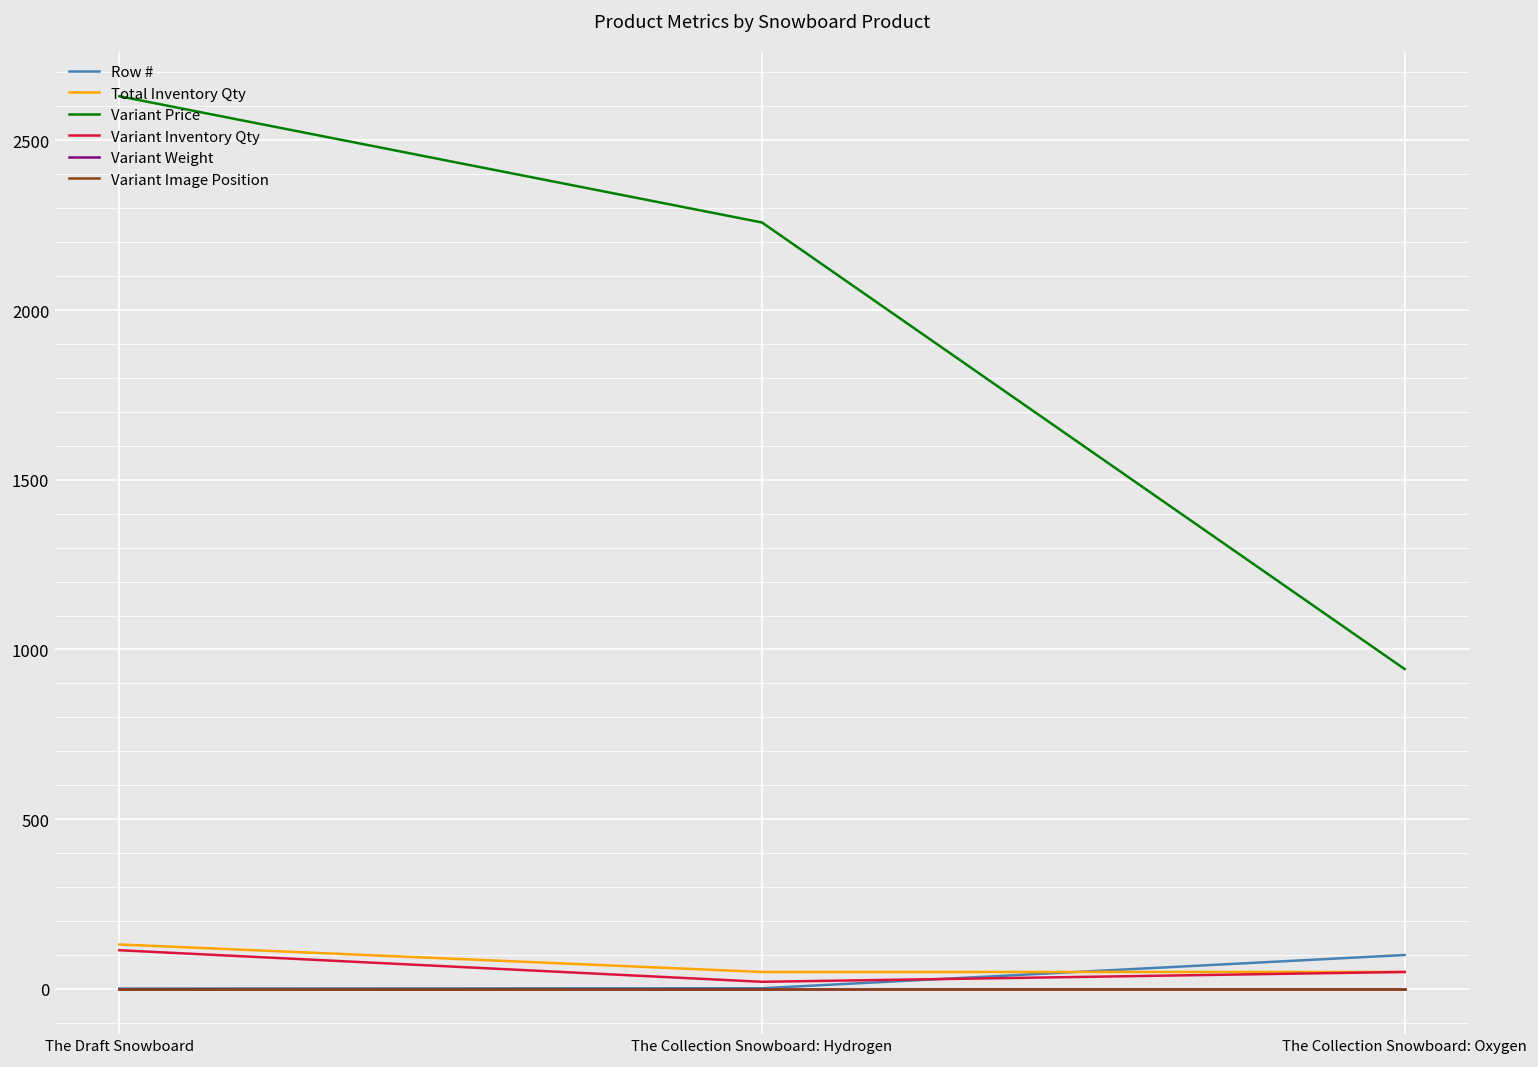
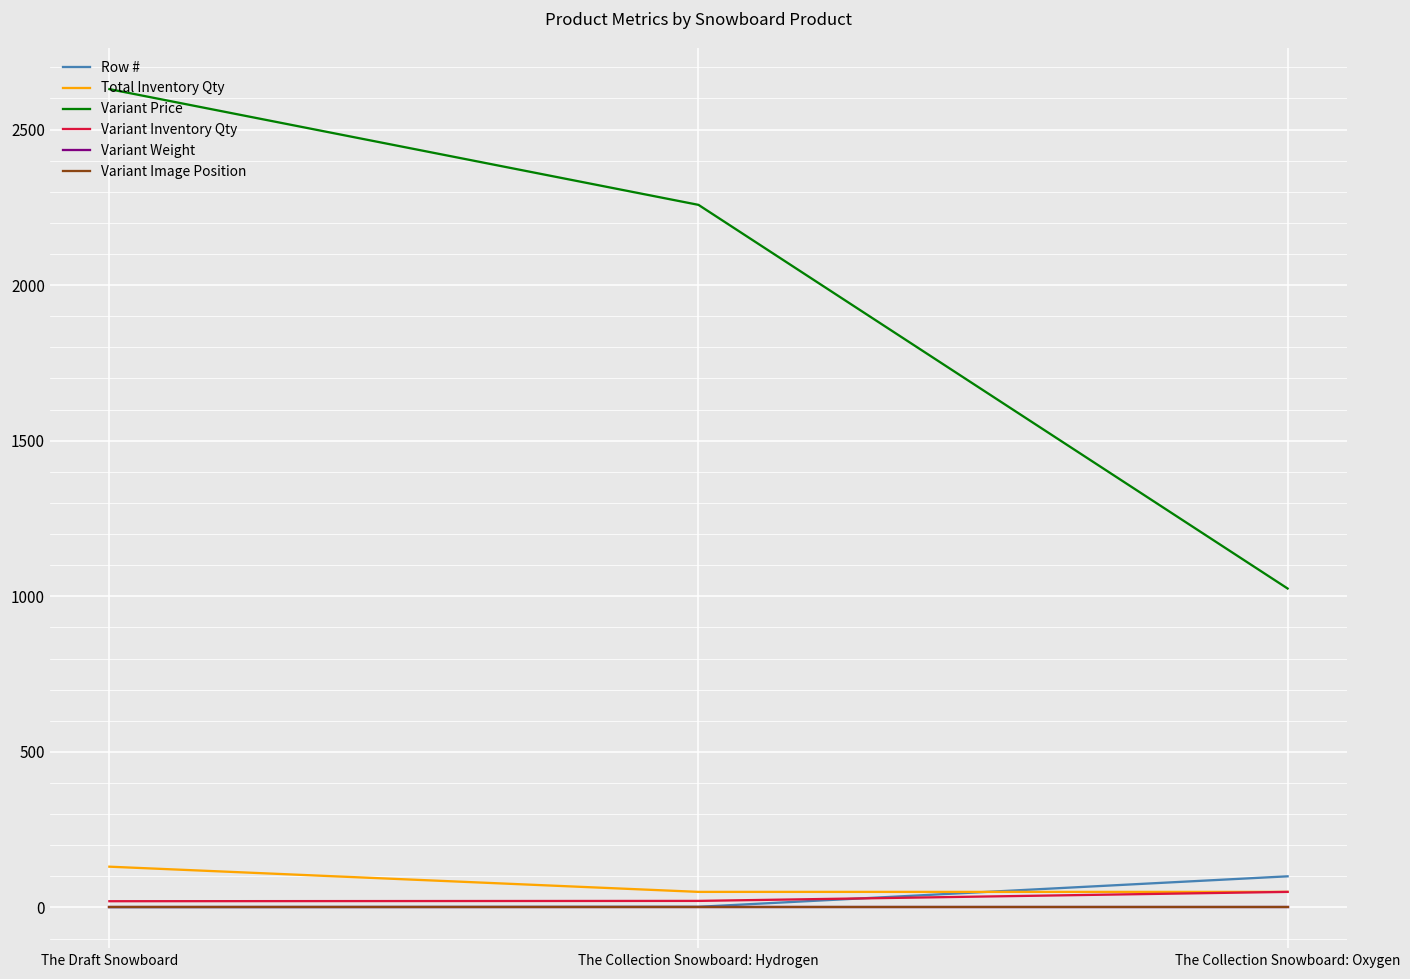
Variant Inventory Qty, The Draft Snowboard: 110 -> 20
Variant Price, The Collection Snowboard: Oxygen: 940 -> 1030
